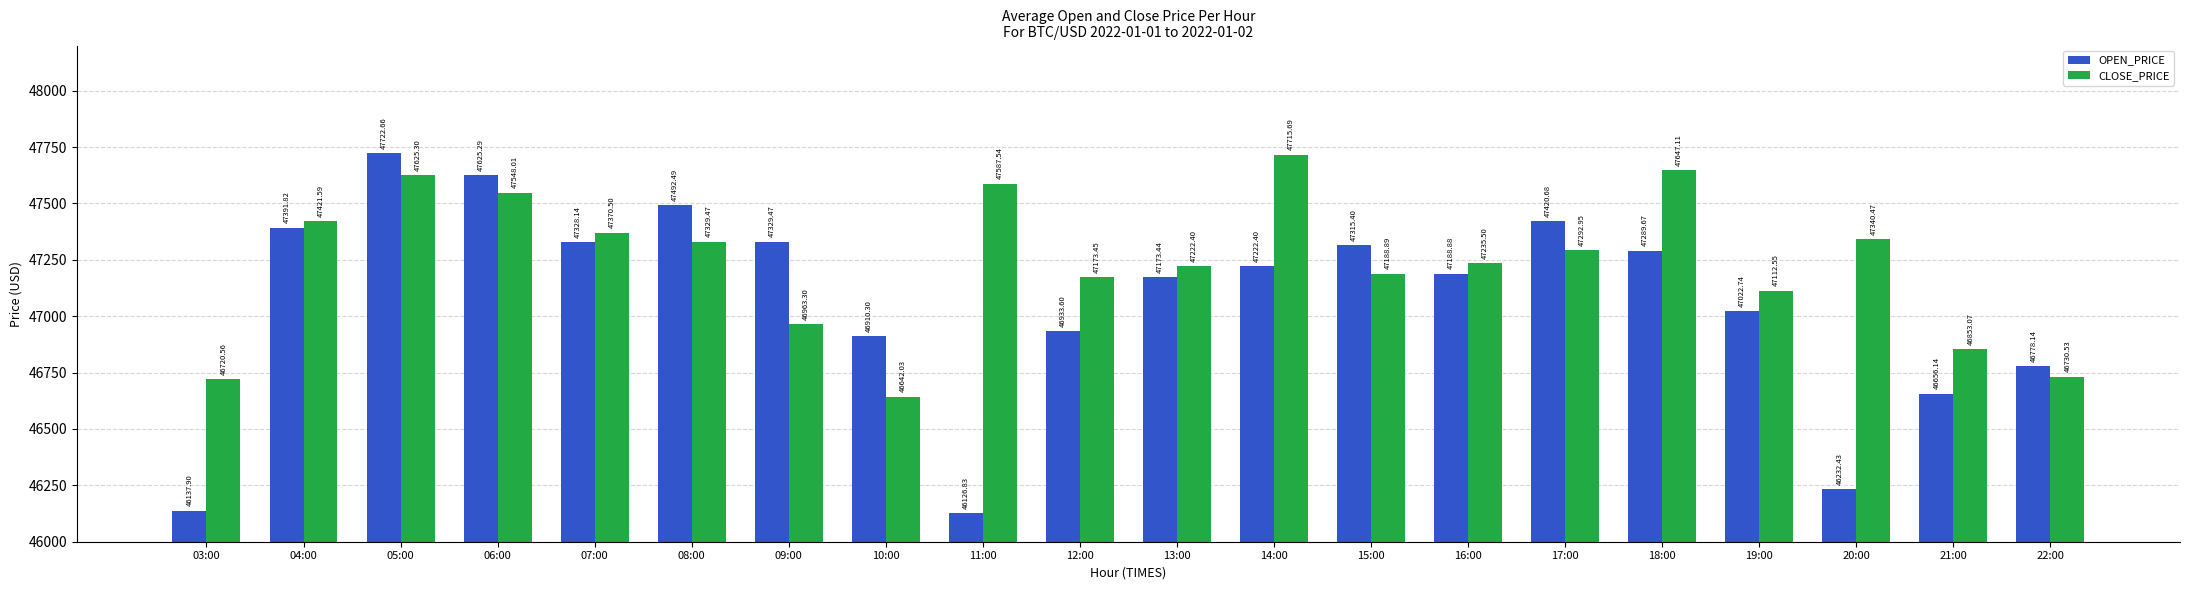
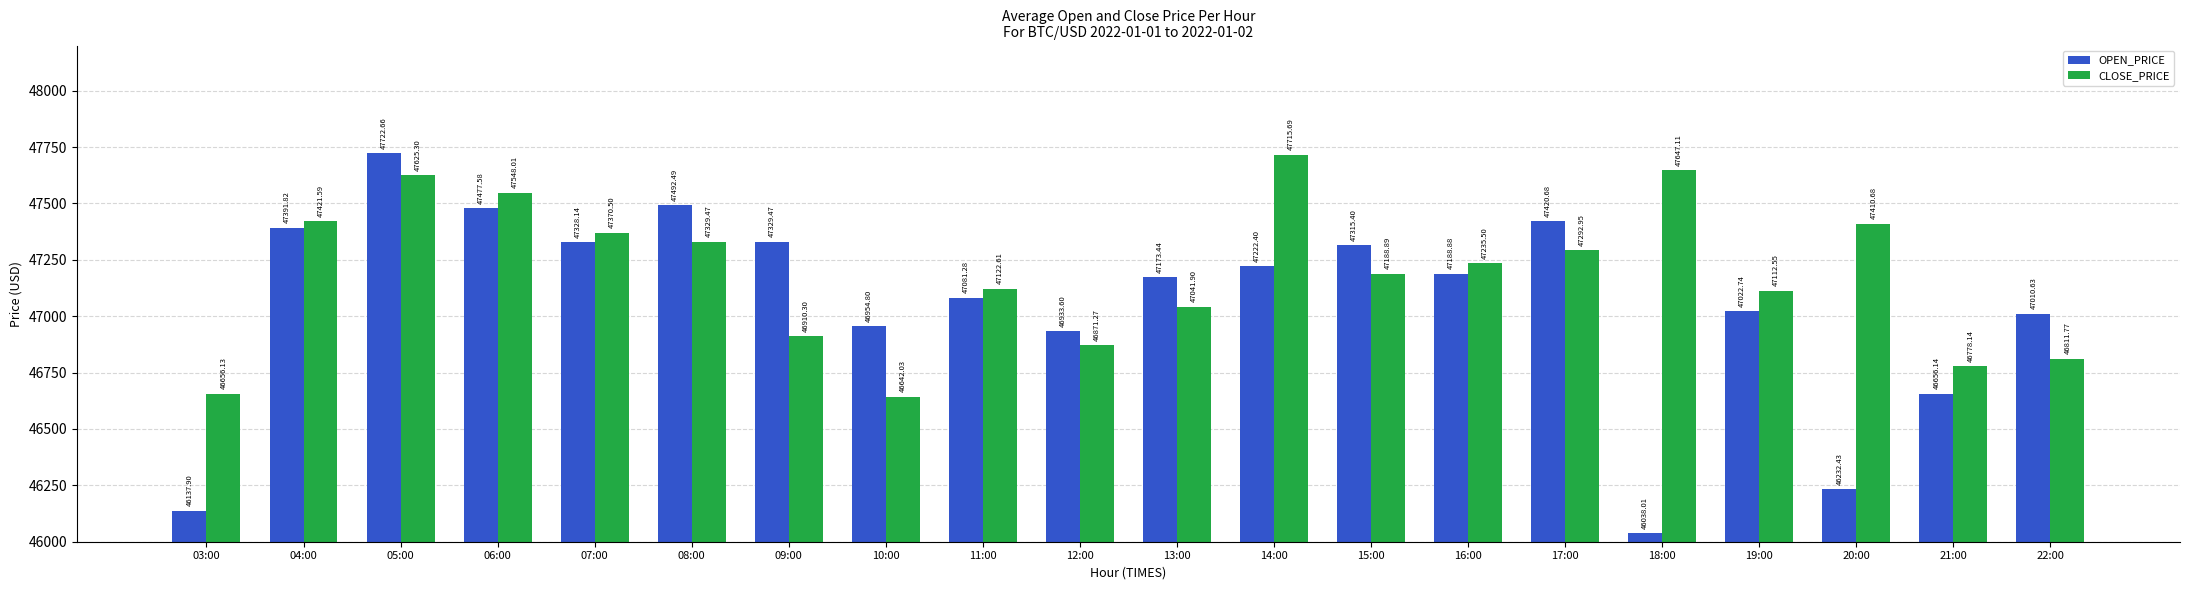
CLOSE_PRICE, 03:00: 46720.56 -> 46656.13
OPEN_PRICE, 06:00: 47625.29 -> 47477.58
CLOSE_PRICE, 09:00: 46963.30 -> 46910.30
OPEN_PRICE, 10:00: 46910.30 -> 46954.80
OPEN_PRICE, 11:00: 46126.83 -> 47081.28
CLOSE_PRICE, 11:00: 47587.54 -> 47122.61
CLOSE_PRICE, 12:00: 47173.45 -> 46871.27
CLOSE_PRICE, 13:00: 47222.40 -> 47041.90
OPEN_PRICE, 18:00: 47289.67 -> 46038.01
CLOSE_PRICE, 20:00: 47340.47 -> 47410.68
CLOSE_PRICE, 21:00: 46853.07 -> 46778.14
OPEN_PRICE, 22:00: 46778.14 -> 47010.63
CLOSE_PRICE, 22:00: 46730.53 -> 46811.77
